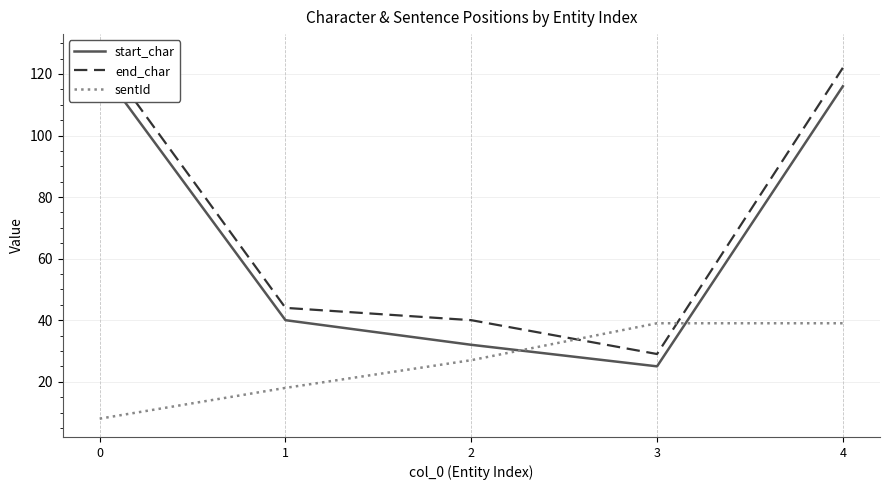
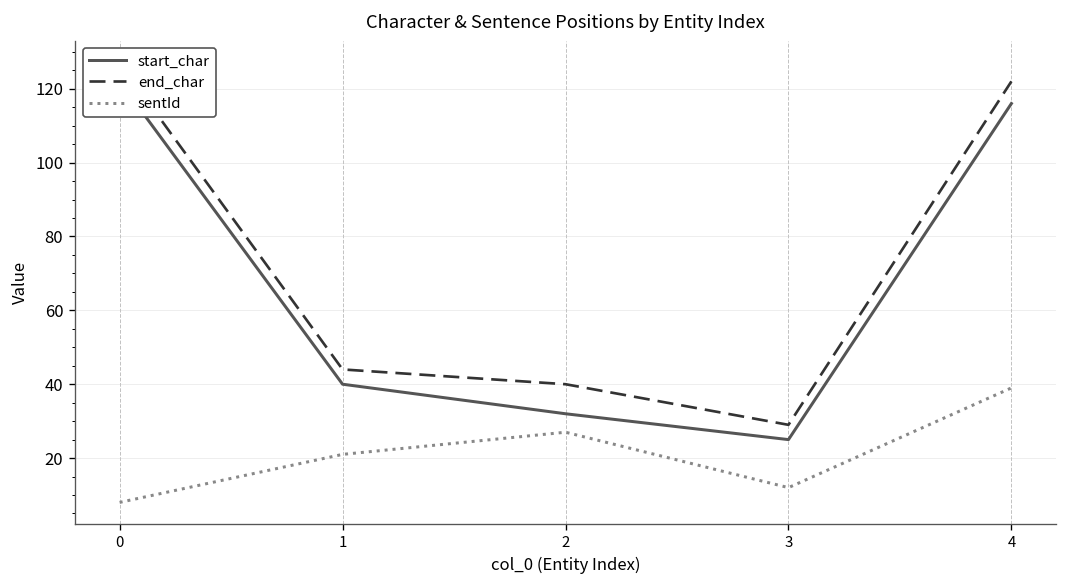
sentId, 1: 18 -> 21
sentId, 3: 39 -> 12
